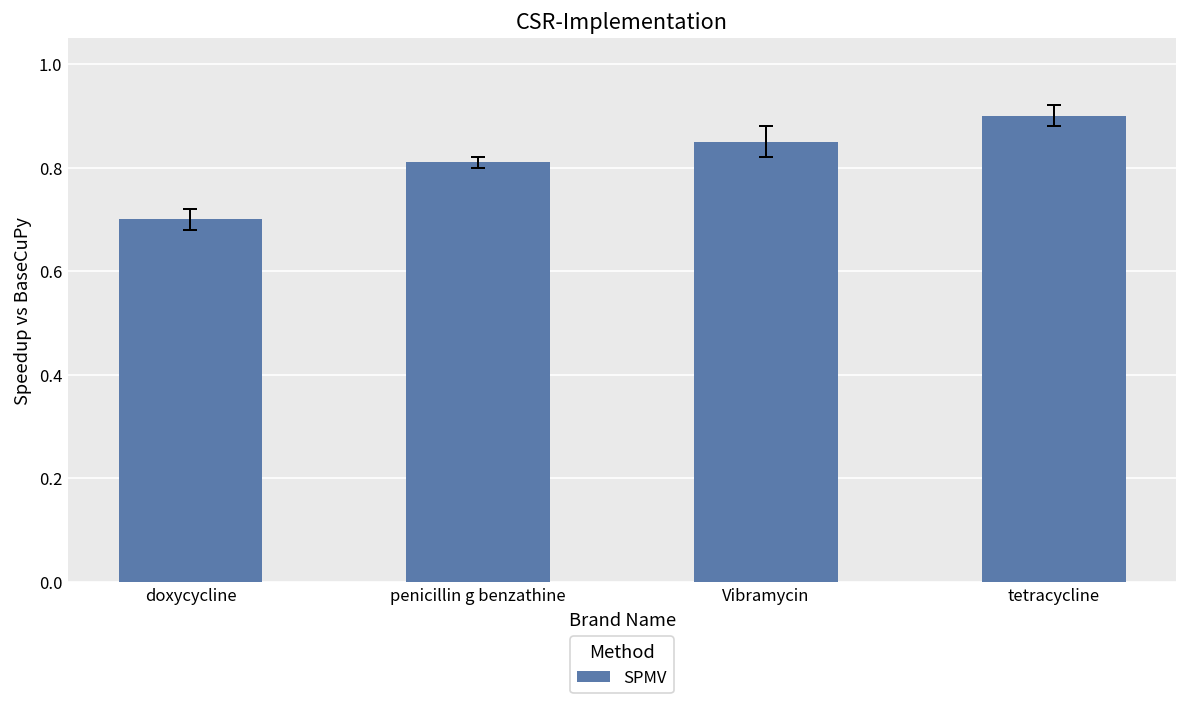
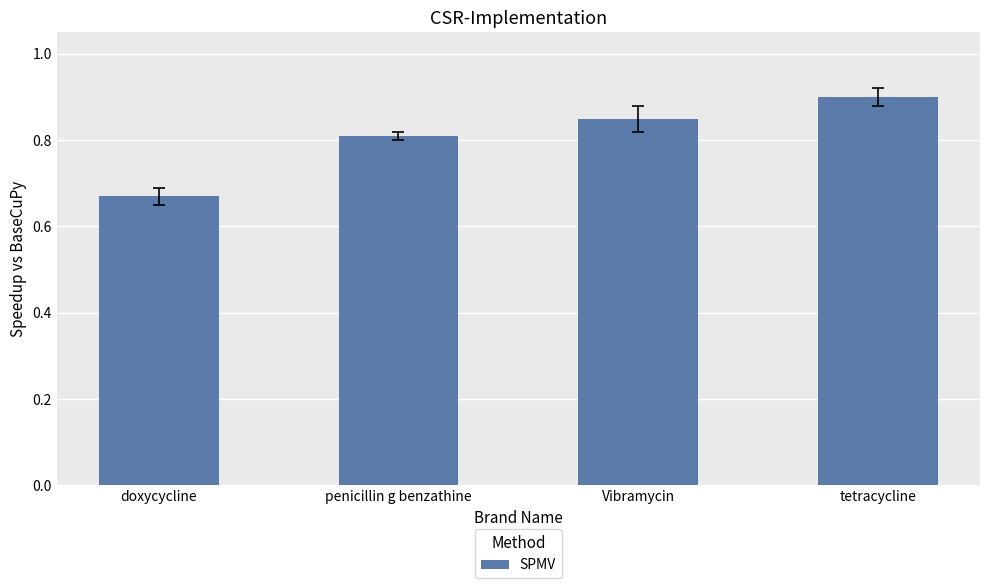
SPMV, doxycycline: 0.70 -> 0.67
